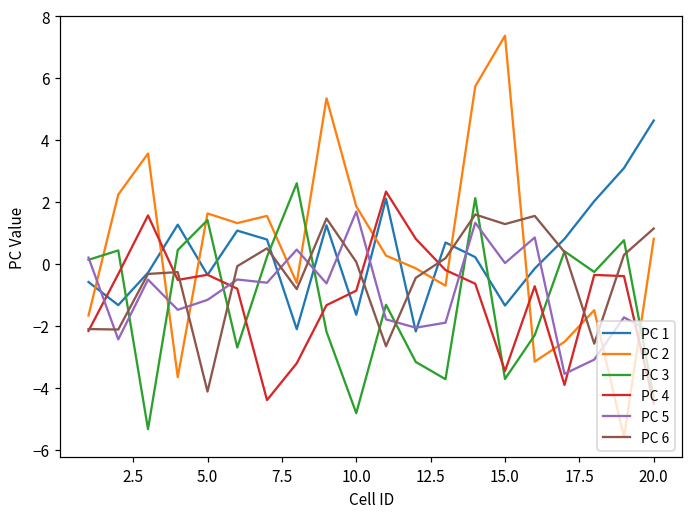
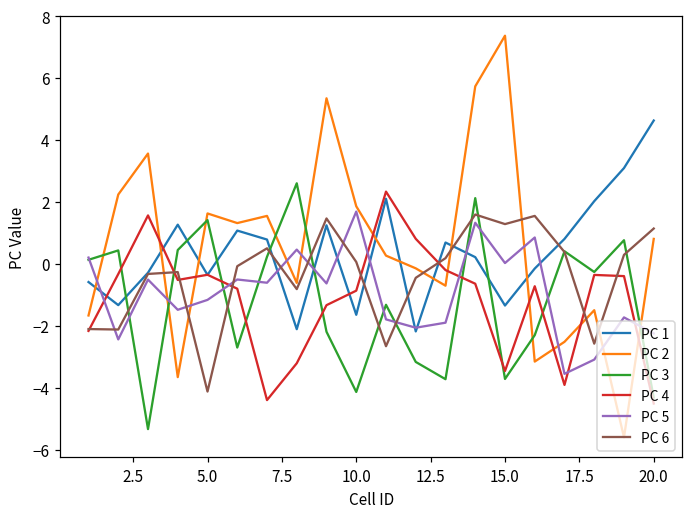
PC 3, 10.0: -4.8 -> -4.1
